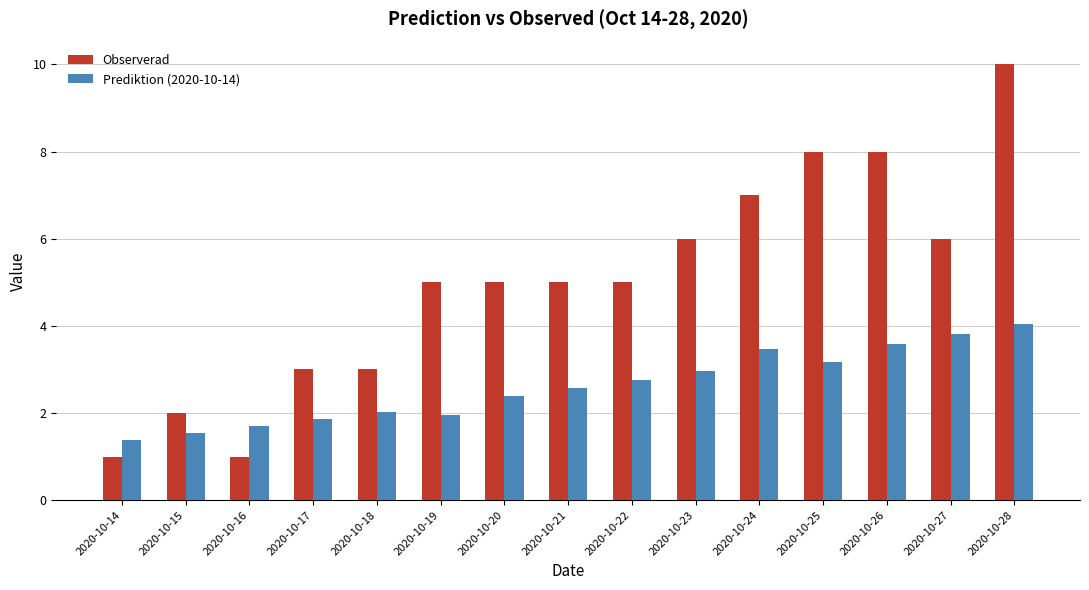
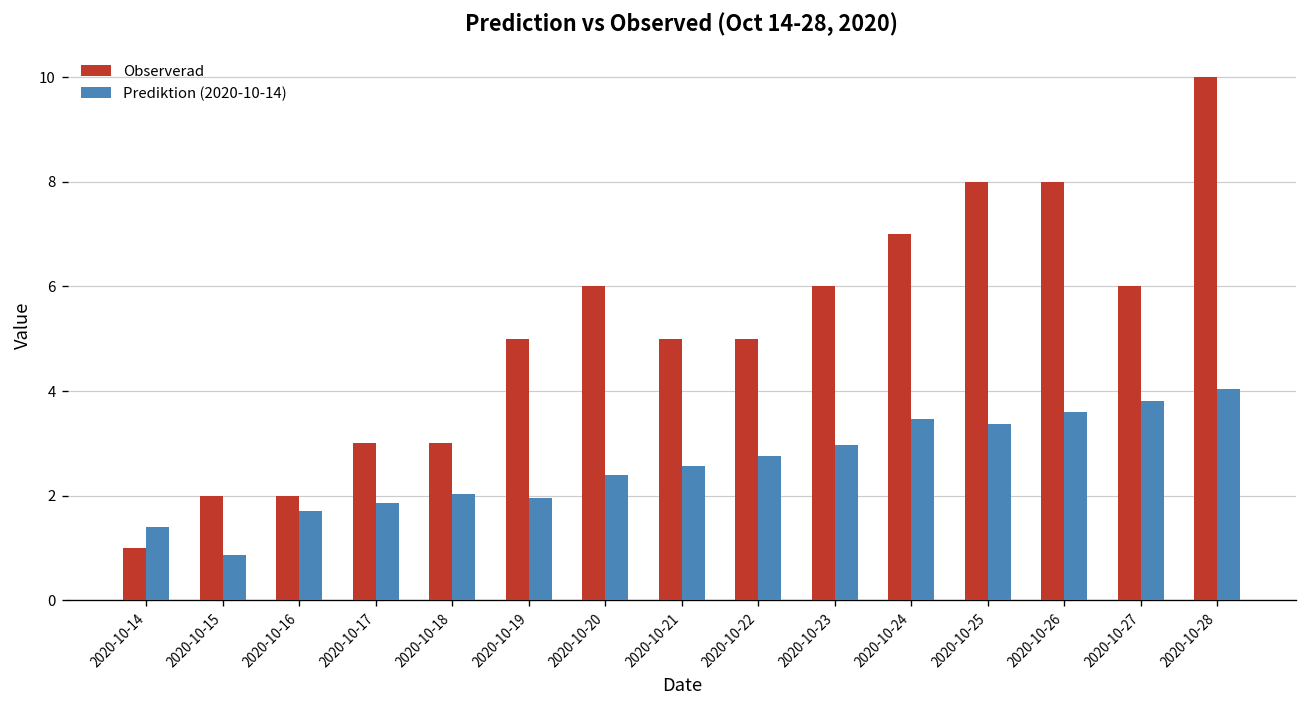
Prediktion (2020-10-14), 2020-10-15: 1.5 -> 0.9
Observerad, 2020-10-16: 1 -> 2
Observerad, 2020-10-20: 5 -> 6
Prediktion (2020-10-14), 2020-10-25: 3.2 -> 3.4
